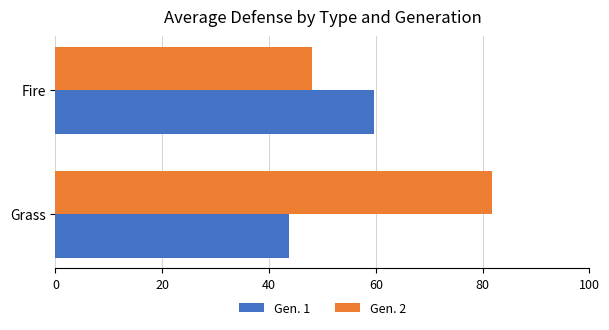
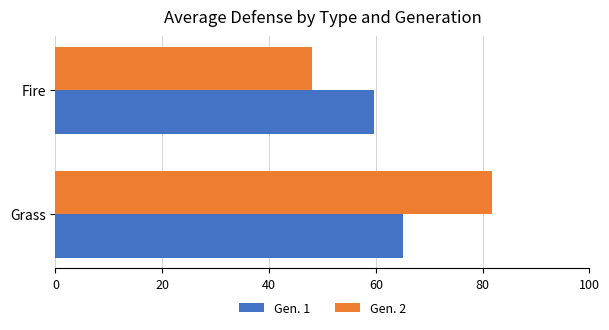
Gen. 1, Grass: 44 -> 65
